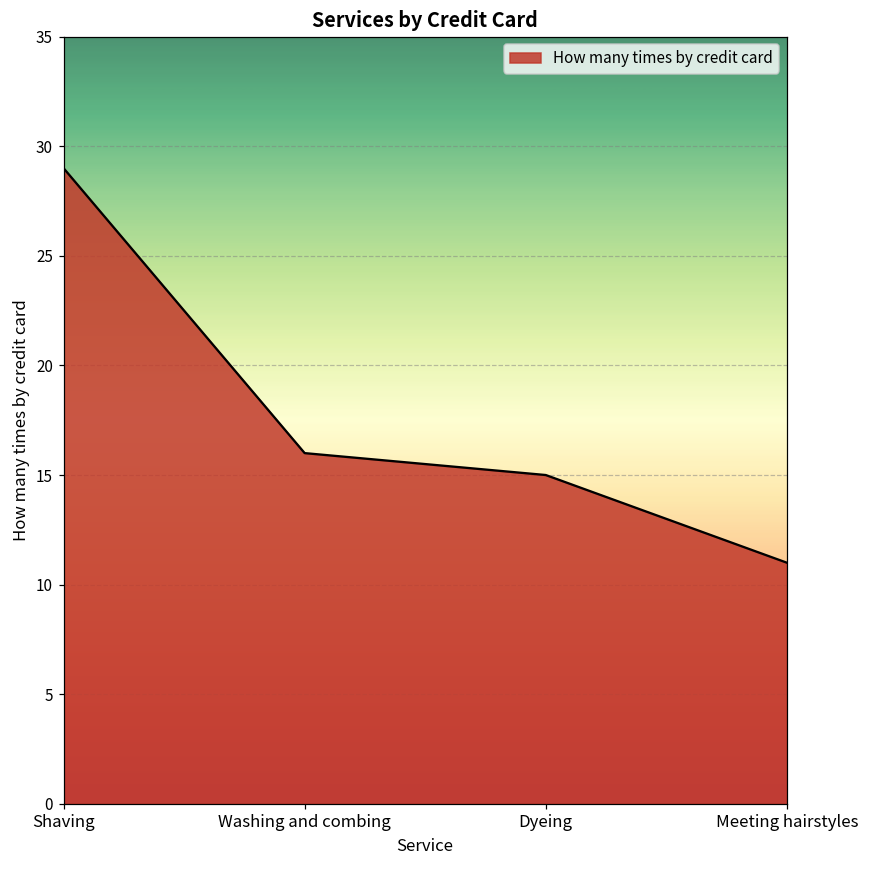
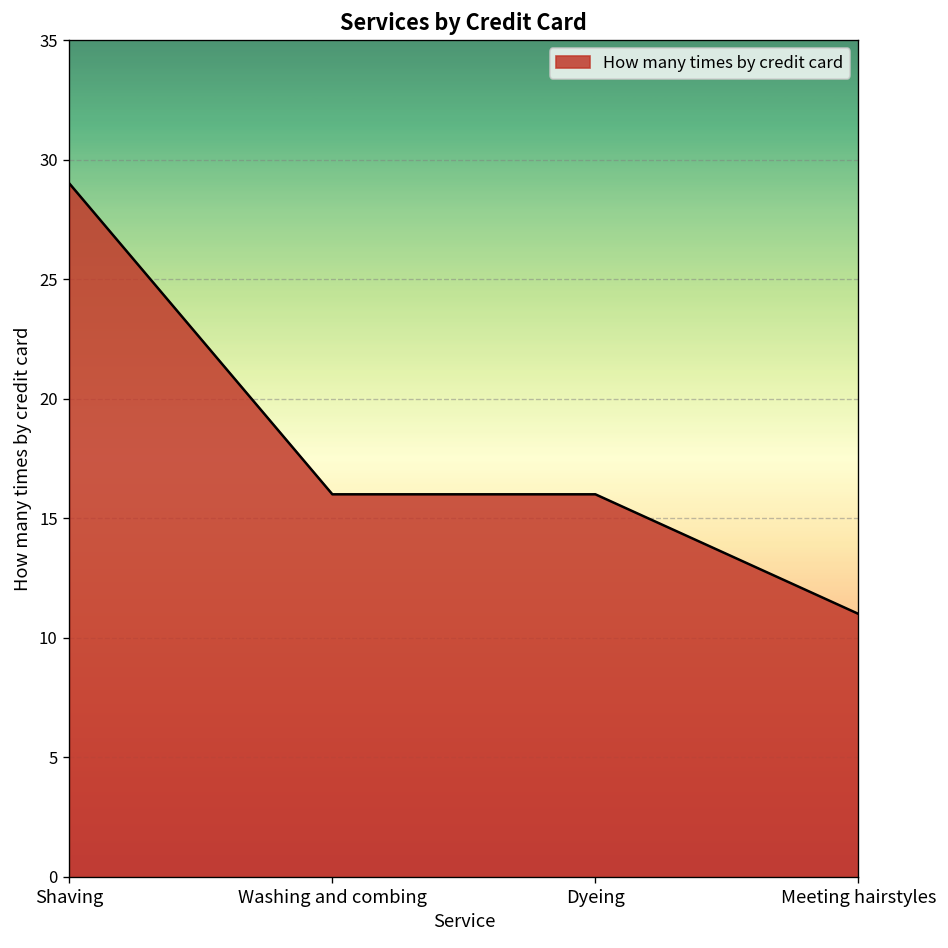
Dyeing: 15 -> 16
